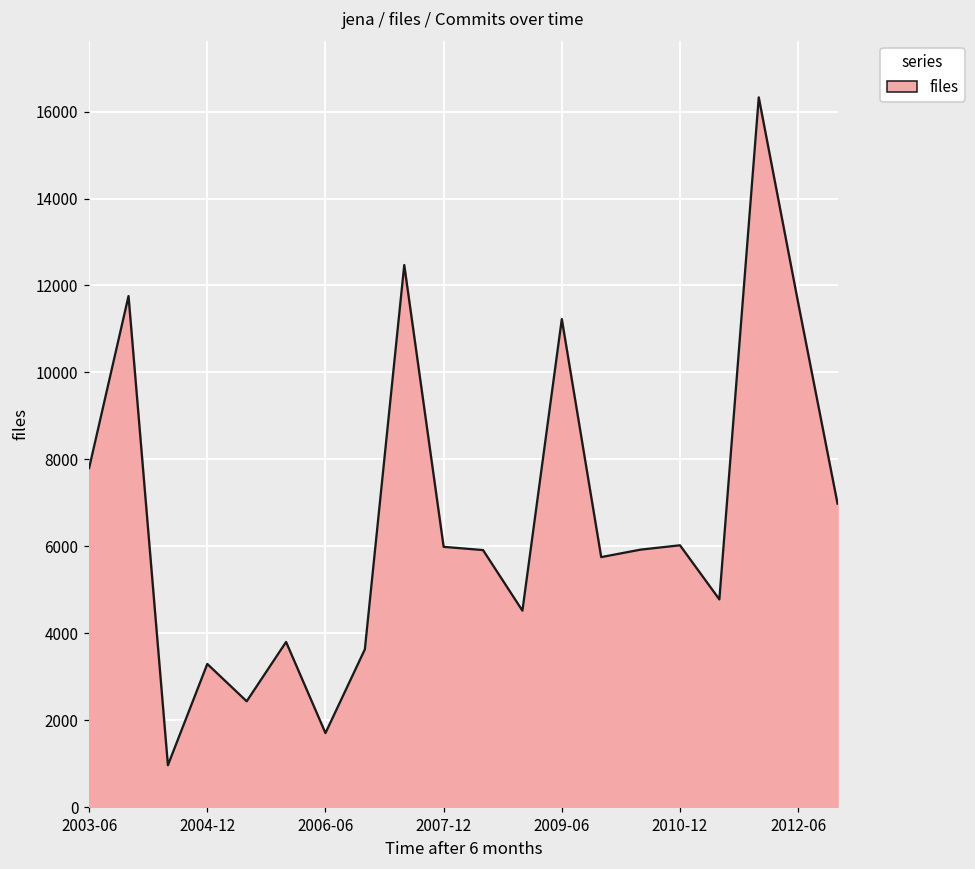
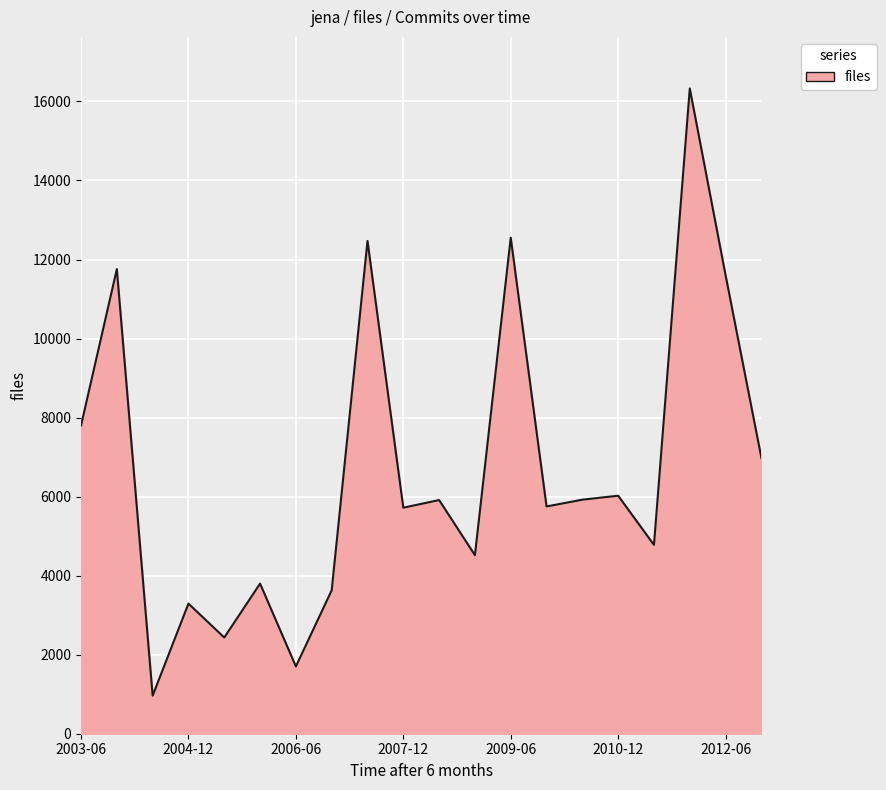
2007-12: 6000 -> 5700
2009-06: 11200 -> 12600
